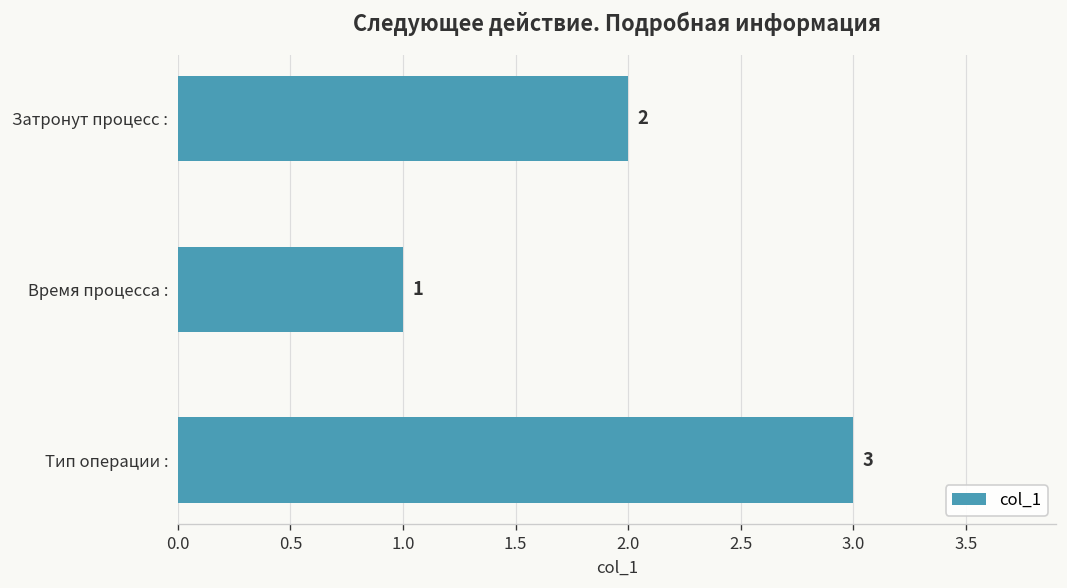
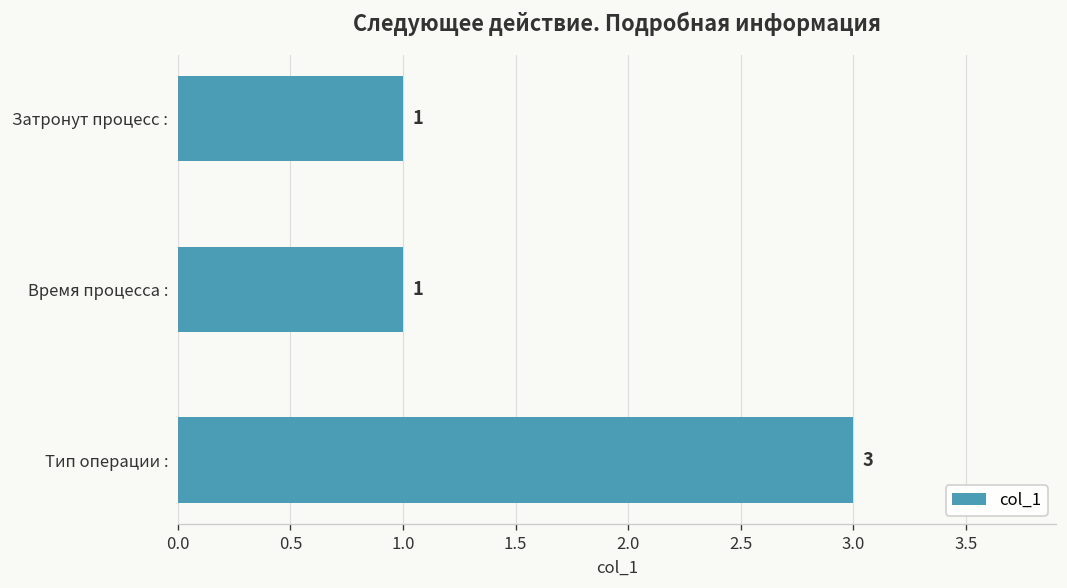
Затронут процесс :: 2 -> 1
